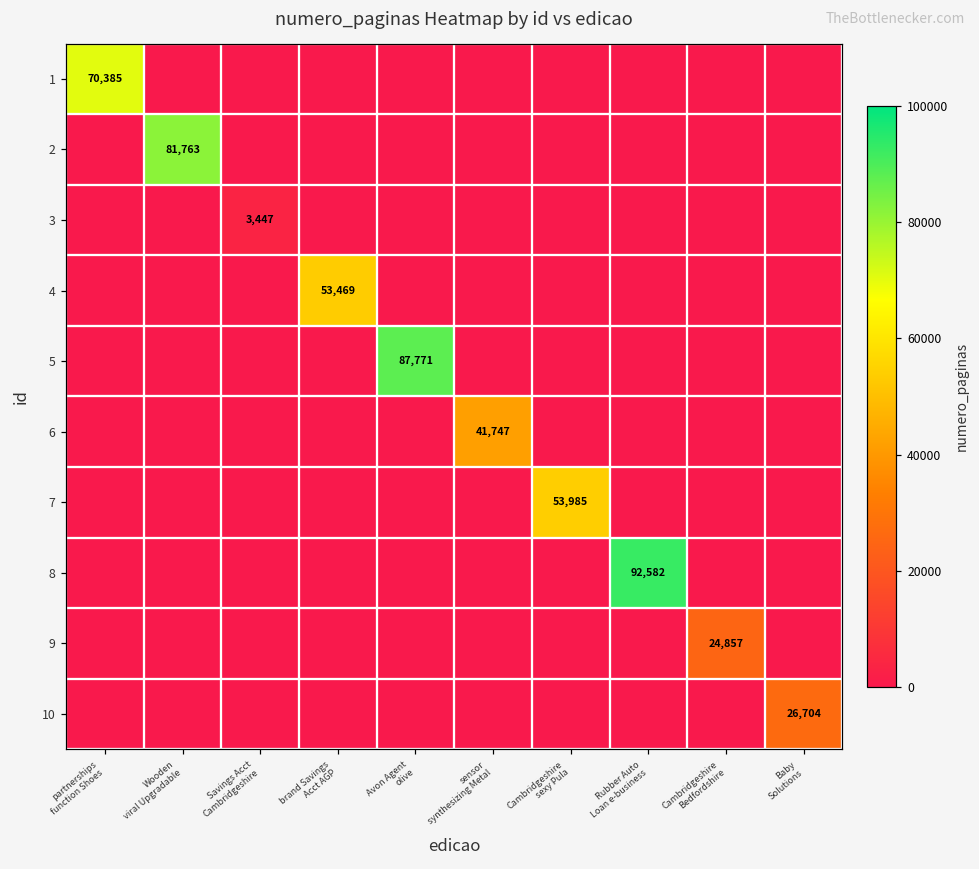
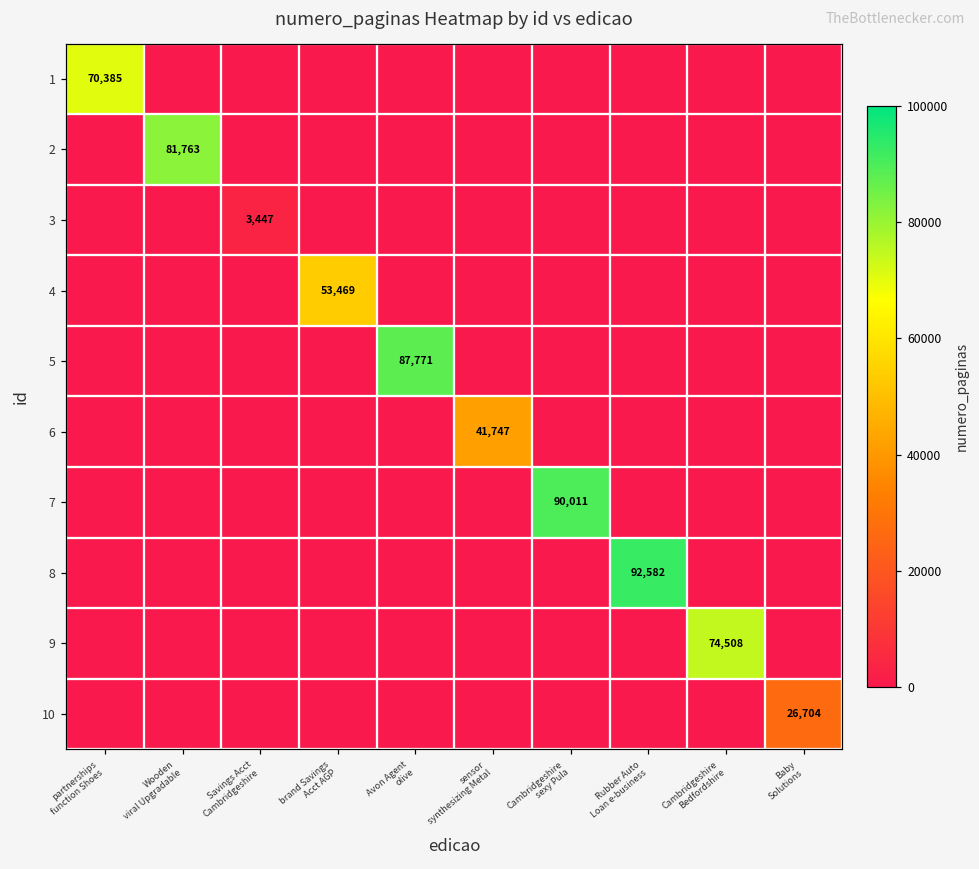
7, Cambridgeshire sexy Pula: 53,985 -> 90,011
9, Cambridgeshire Bedfordshire: 24,857 -> 74,508
